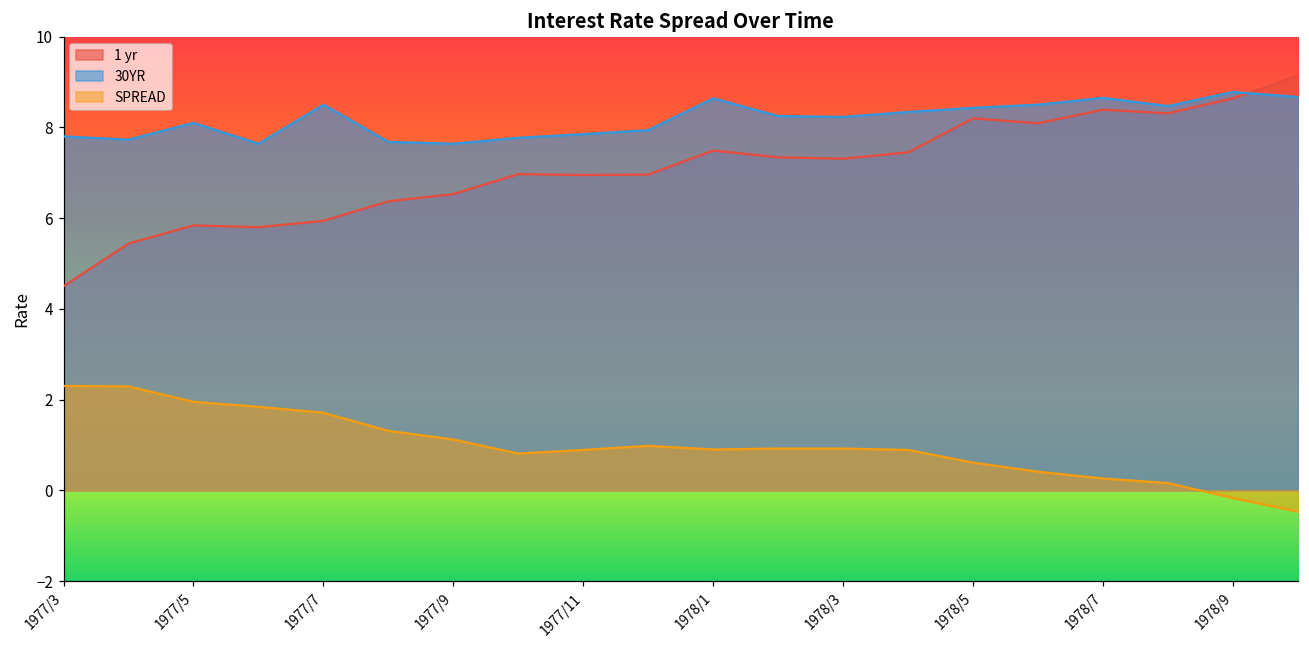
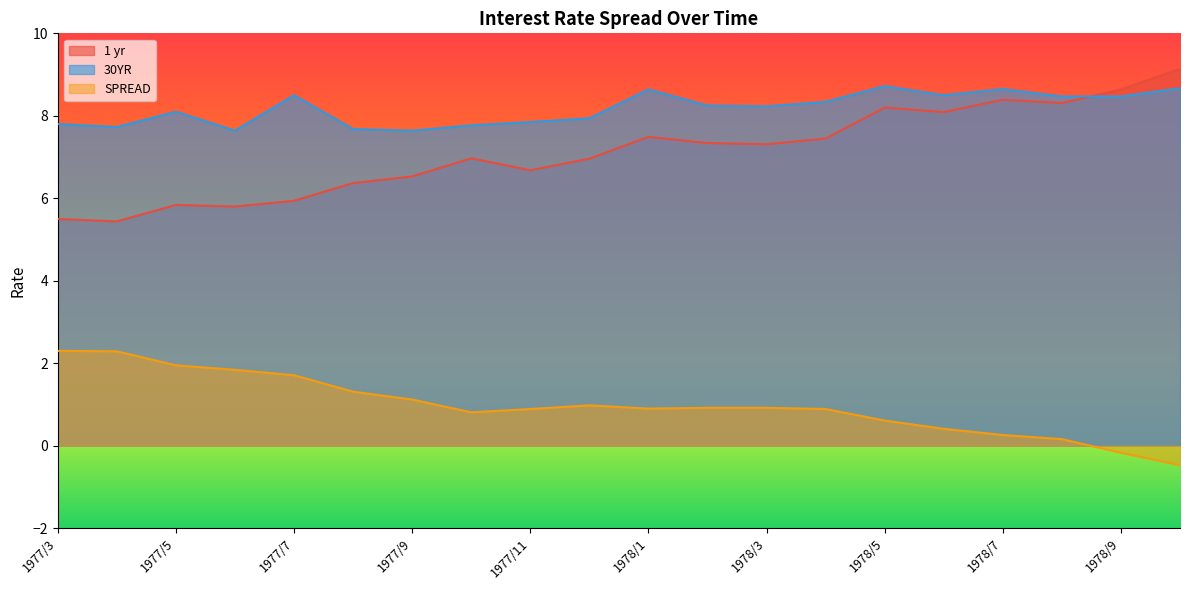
1 yr, 1977/3: 4.5 -> 5.5
1 yr, 1977/11: 7.0 -> 6.7
30YR, 1978/5: 8.4 -> 8.7
30YR, 1978/9: 8.8 -> 8.5
